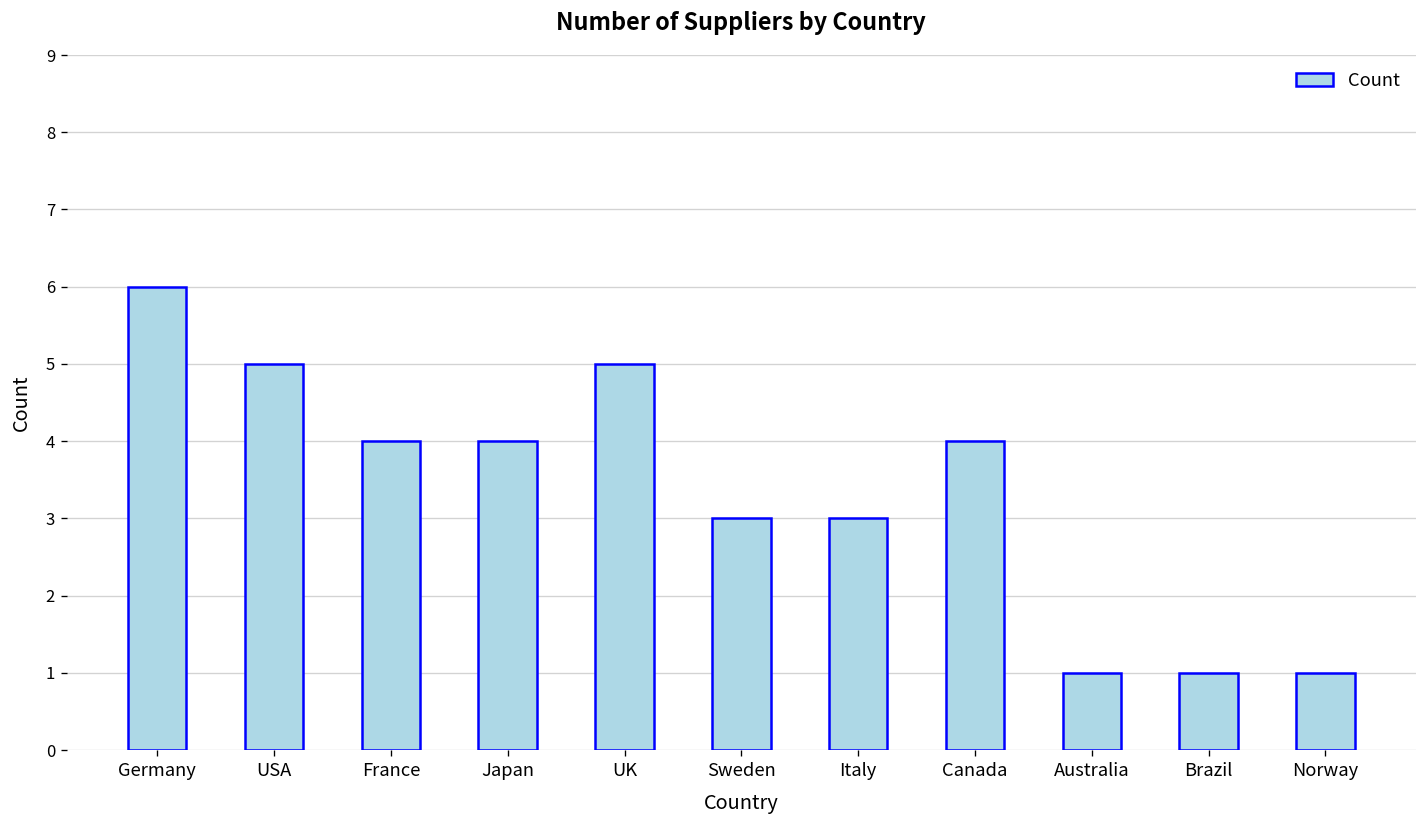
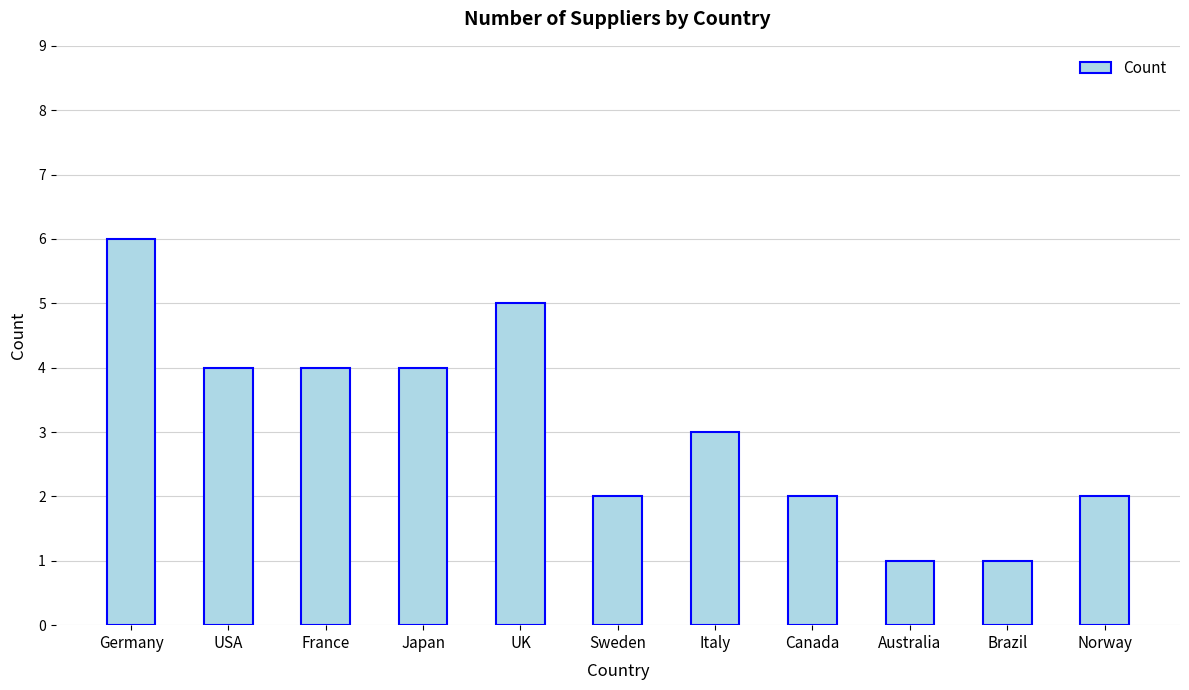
USA: 5 -> 4
Sweden: 3 -> 2
Canada: 4 -> 2
Norway: 1 -> 2
